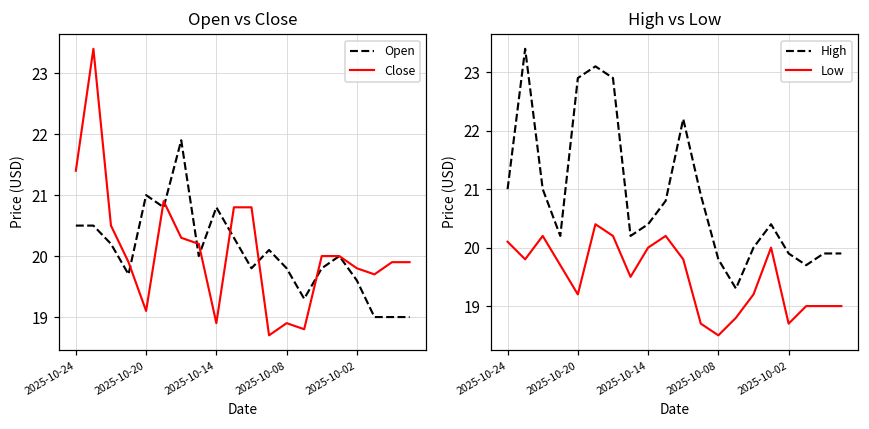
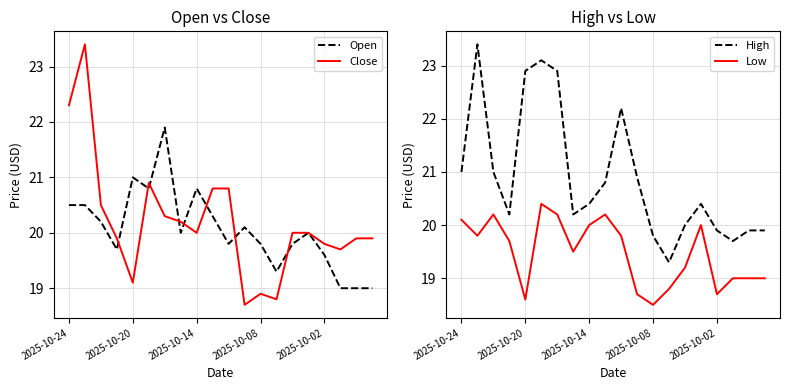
Open vs Close, Close, 2025-10-24: 21.4 -> 22.3
Open vs Close, Close, 2025-10-14: 18.9 -> 20.0
High vs Low, Low, 2025-10-20: 19.2 -> 18.6
